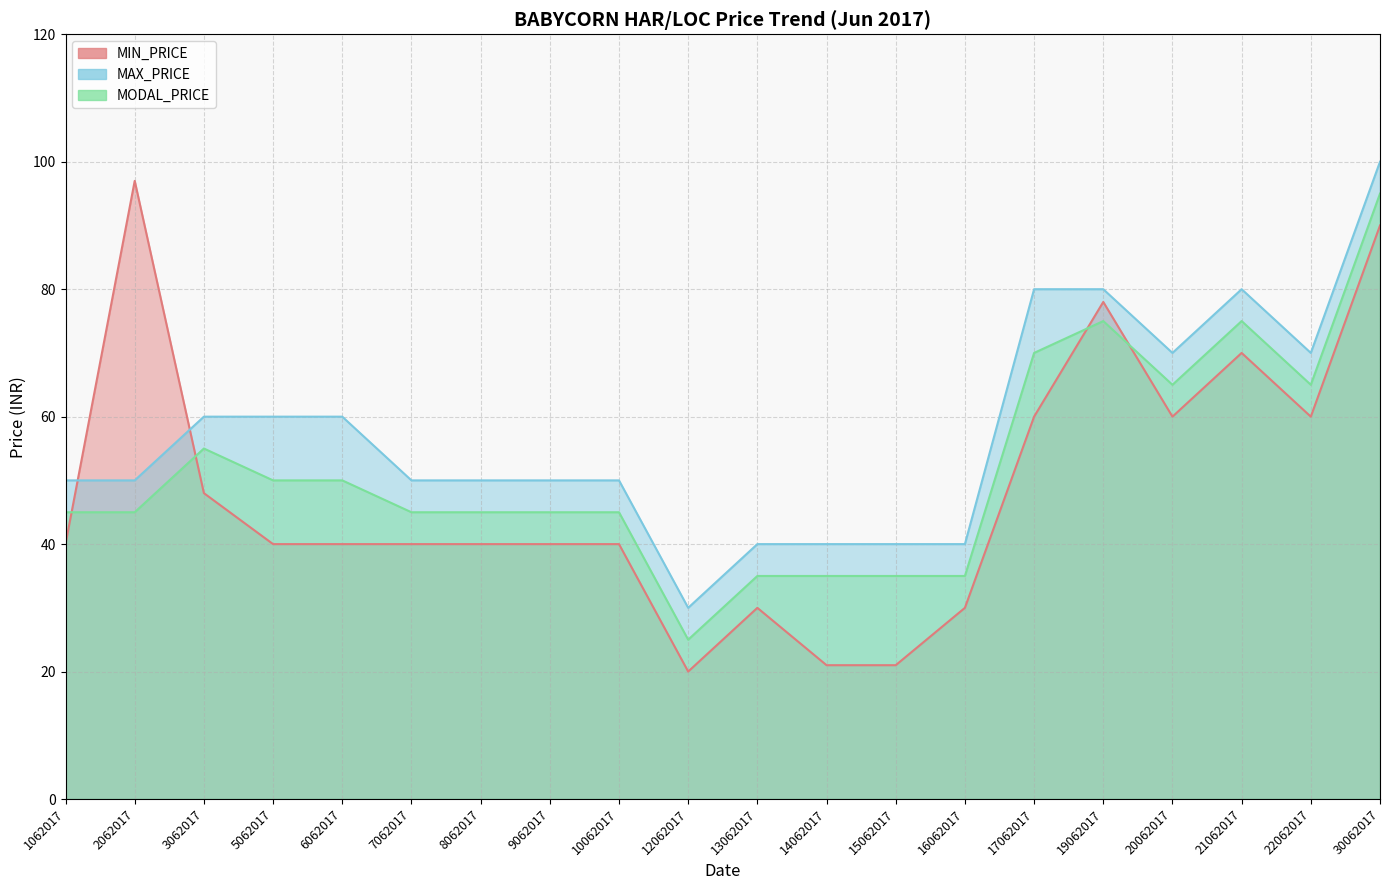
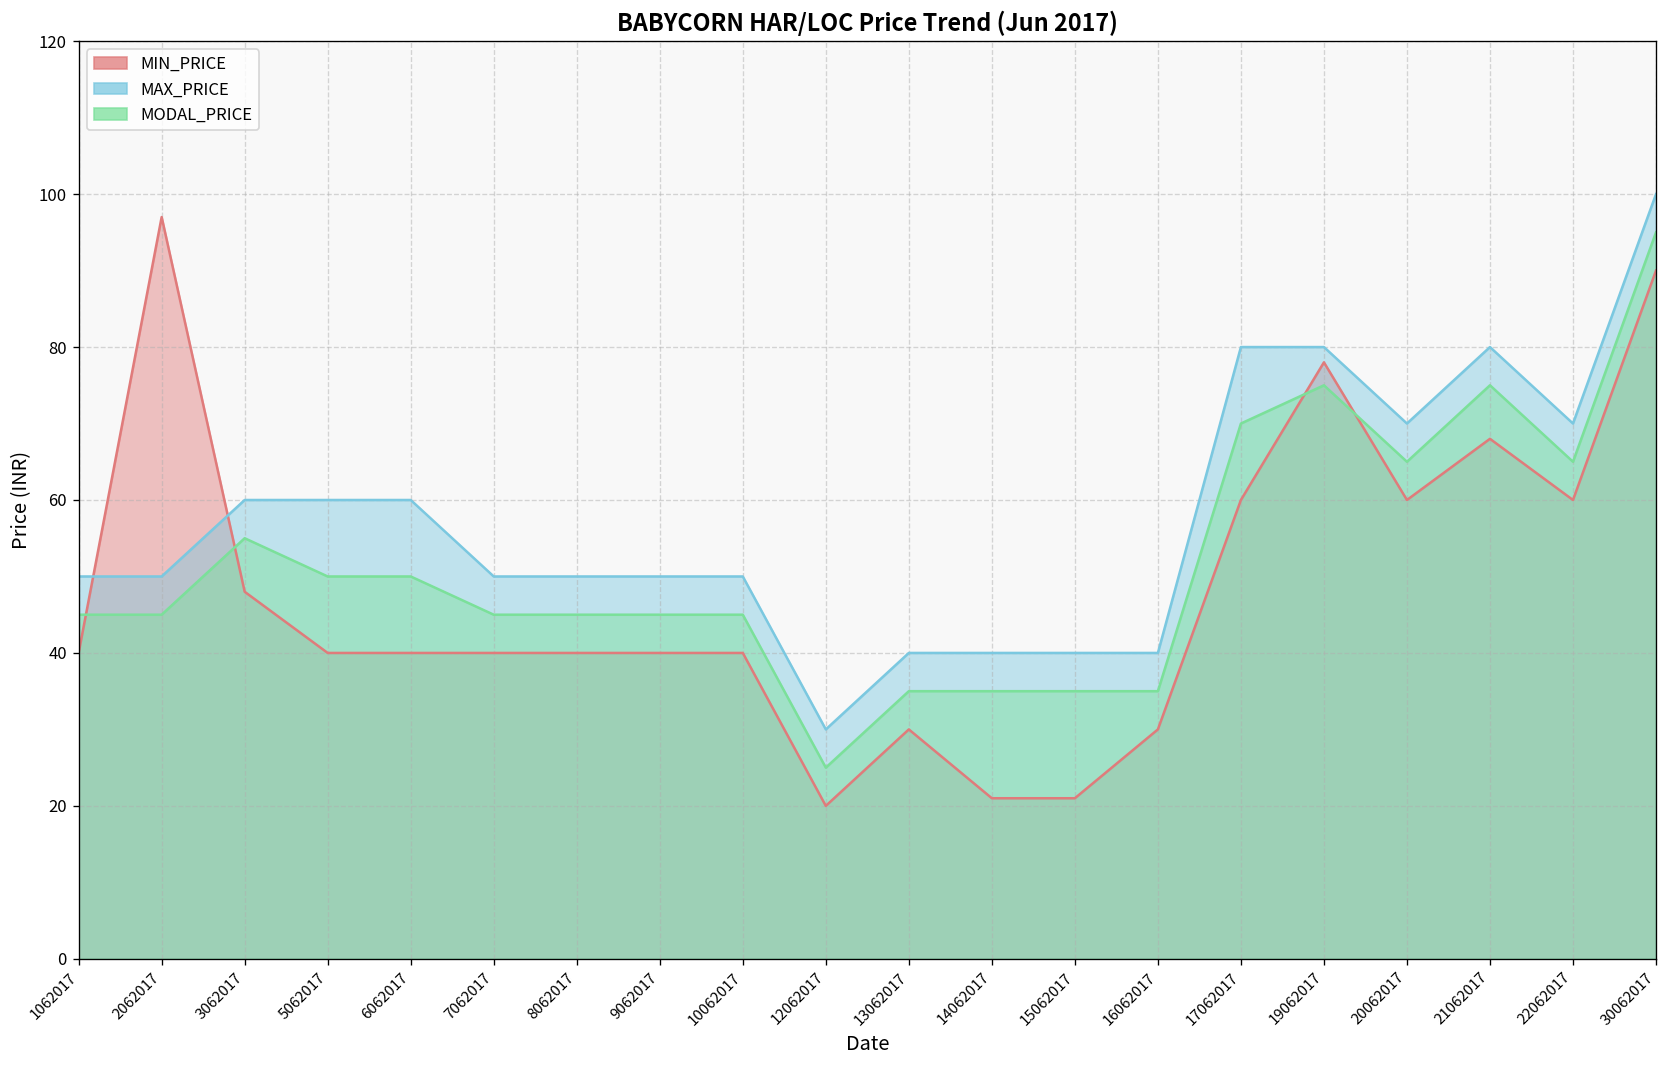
MIN_PRICE, 21062017: 70 -> 68
